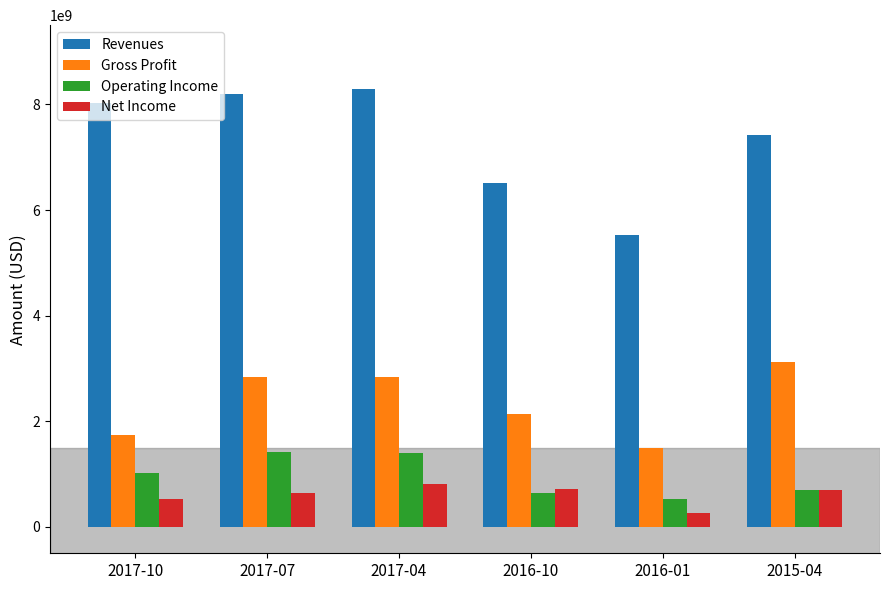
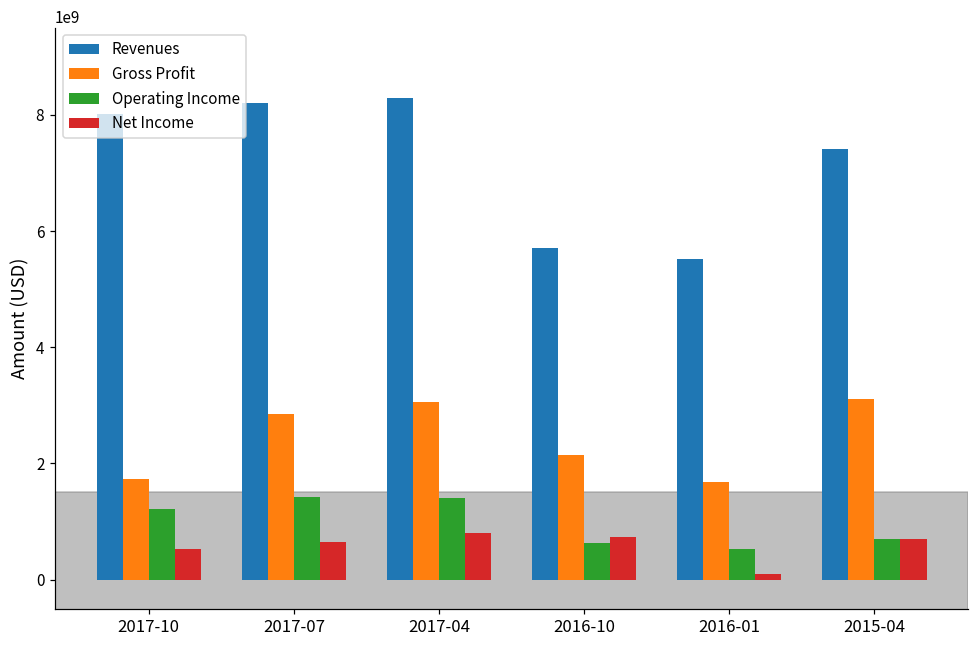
Operating Income, 2017-10: 1000000000 -> 1200000000
Gross Profit, 2017-04: 2800000000 -> 3100000000
Revenues, 2016-10: 6500000000 -> 5700000000
Gross Profit, 2016-01: 1500000000 -> 1700000000
Net Income, 2016-01: 300000000 -> 100000000
